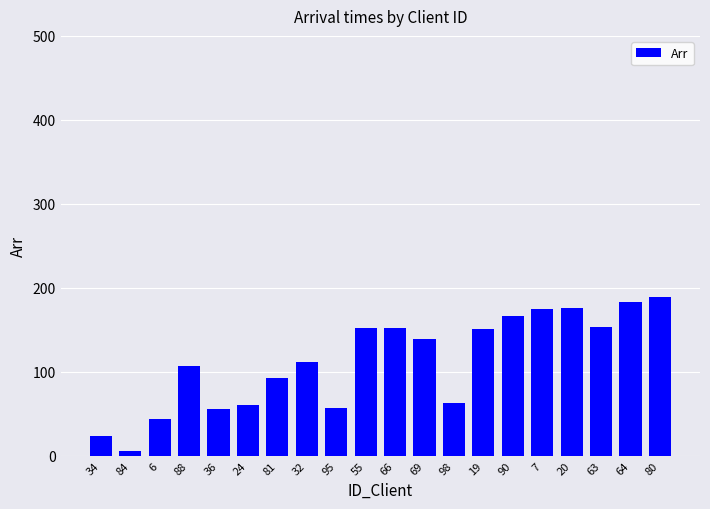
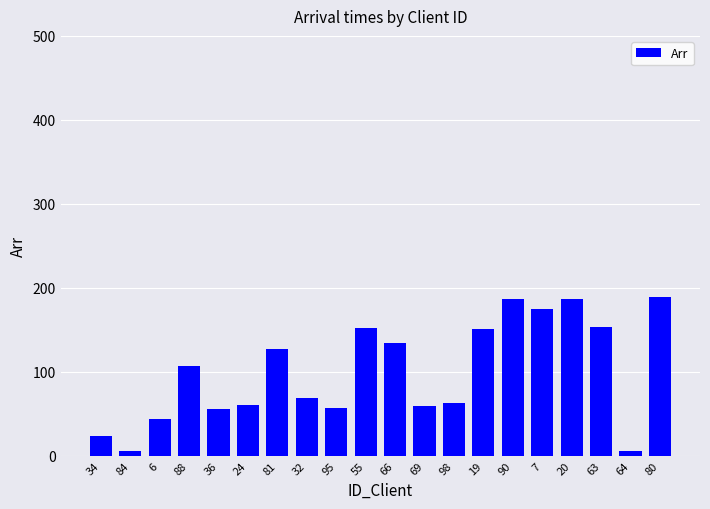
81: 90 -> 130
32: 110 -> 70
66: 150 -> 130
69: 140 -> 60
90: 170 -> 190
20: 180 -> 190
64: 180 -> 10
